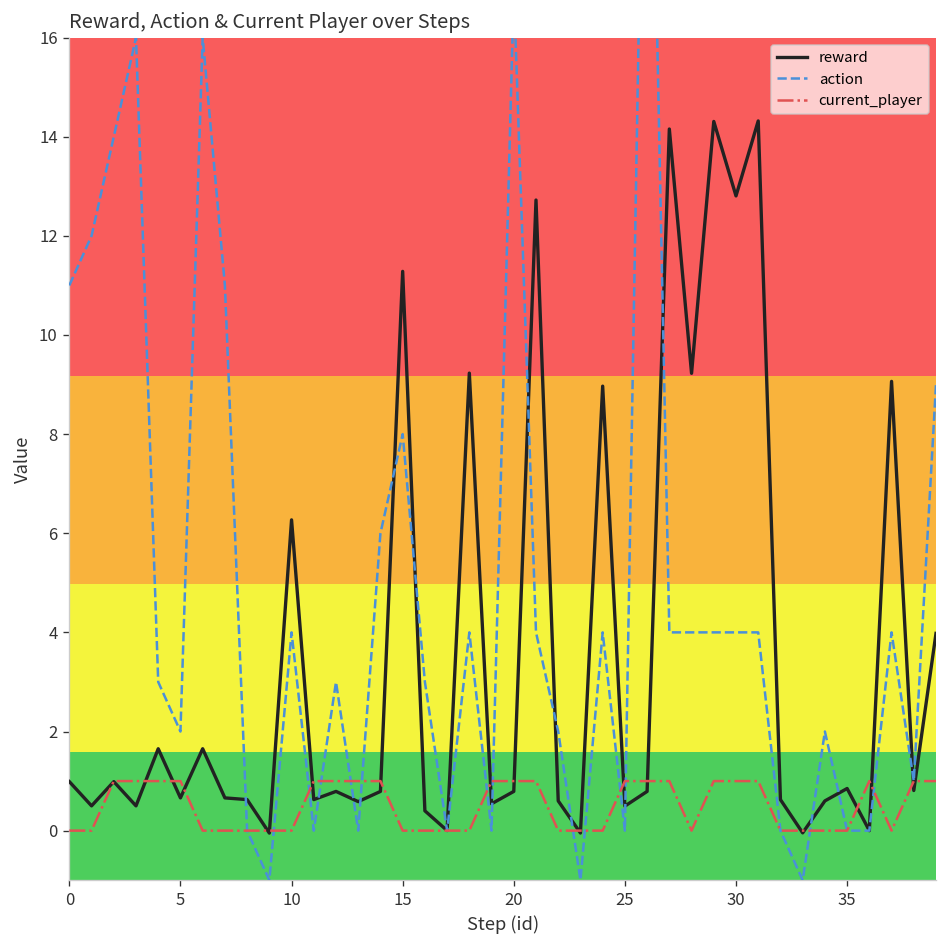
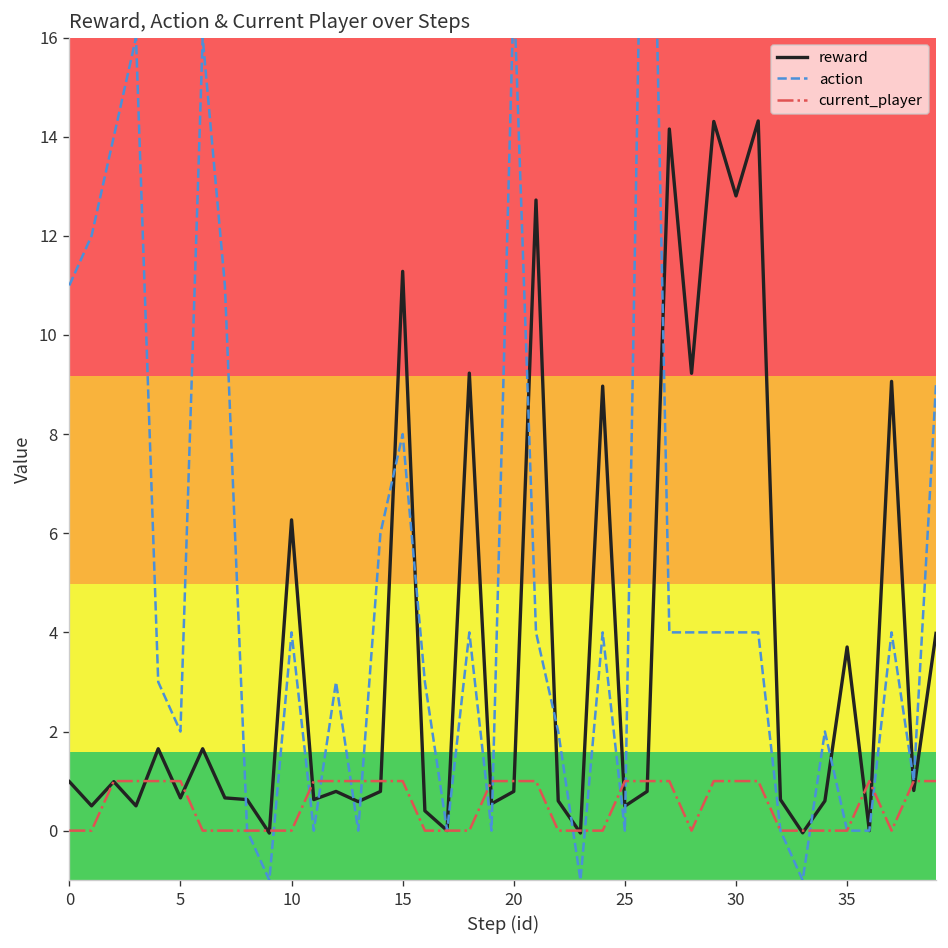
current_player, 15: 0 -> 1
reward, 35: 0.9 -> 3.7
